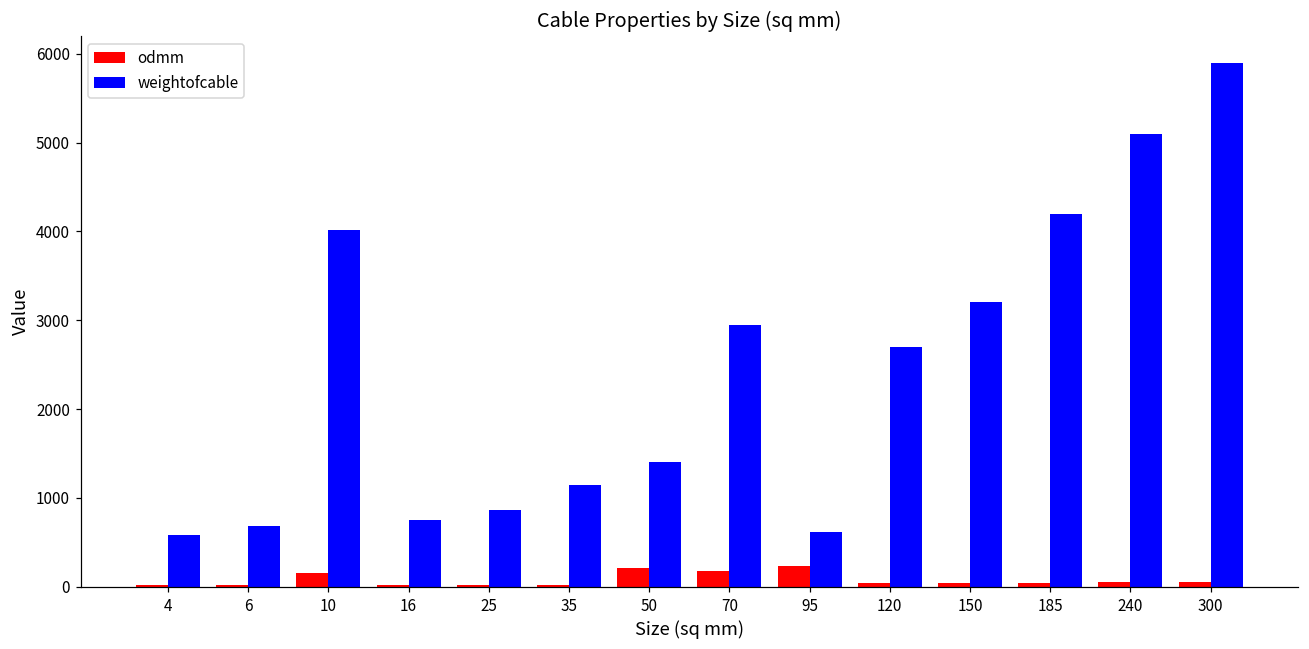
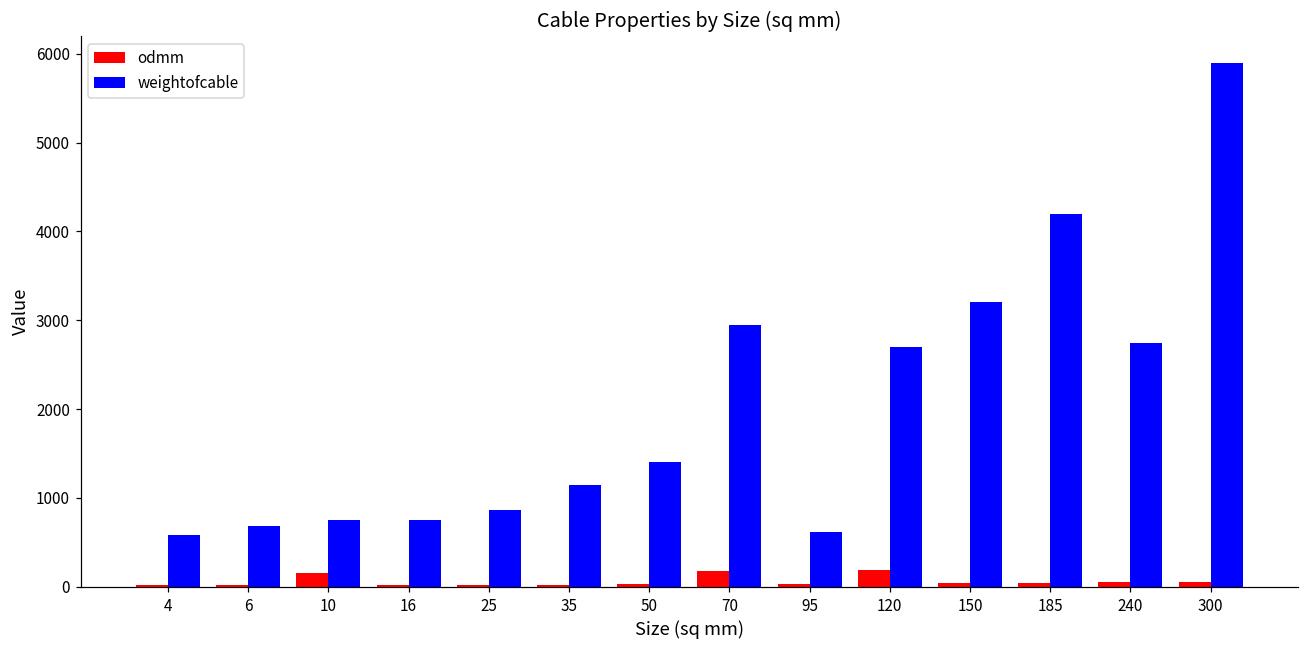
weightofcable, 10: 4000 -> 800
odmm, 50: 200 -> 0
odmm, 95: 200 -> 0
odmm, 120: 0 -> 200
weightofcable, 240: 5100 -> 2700
